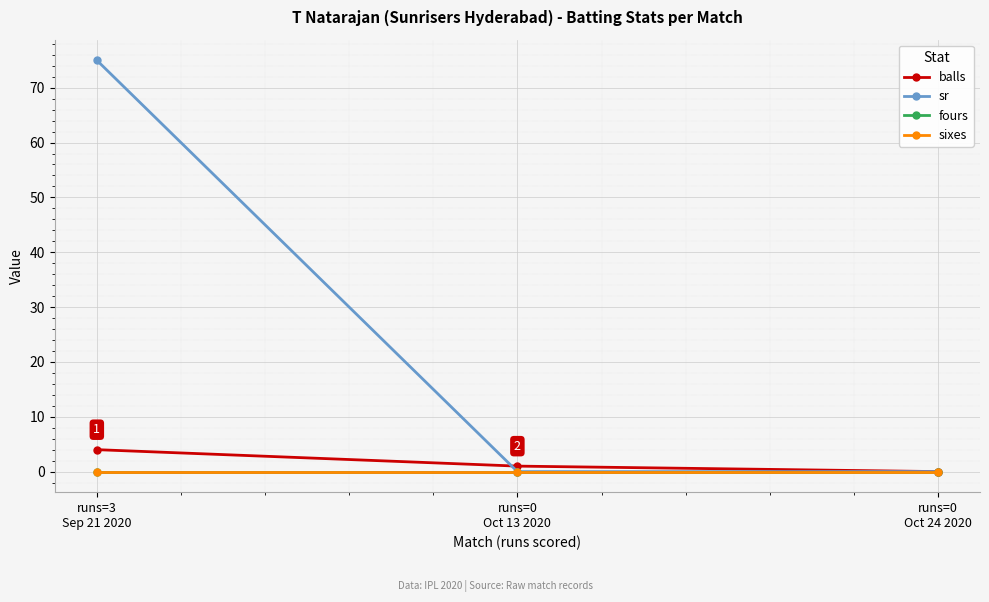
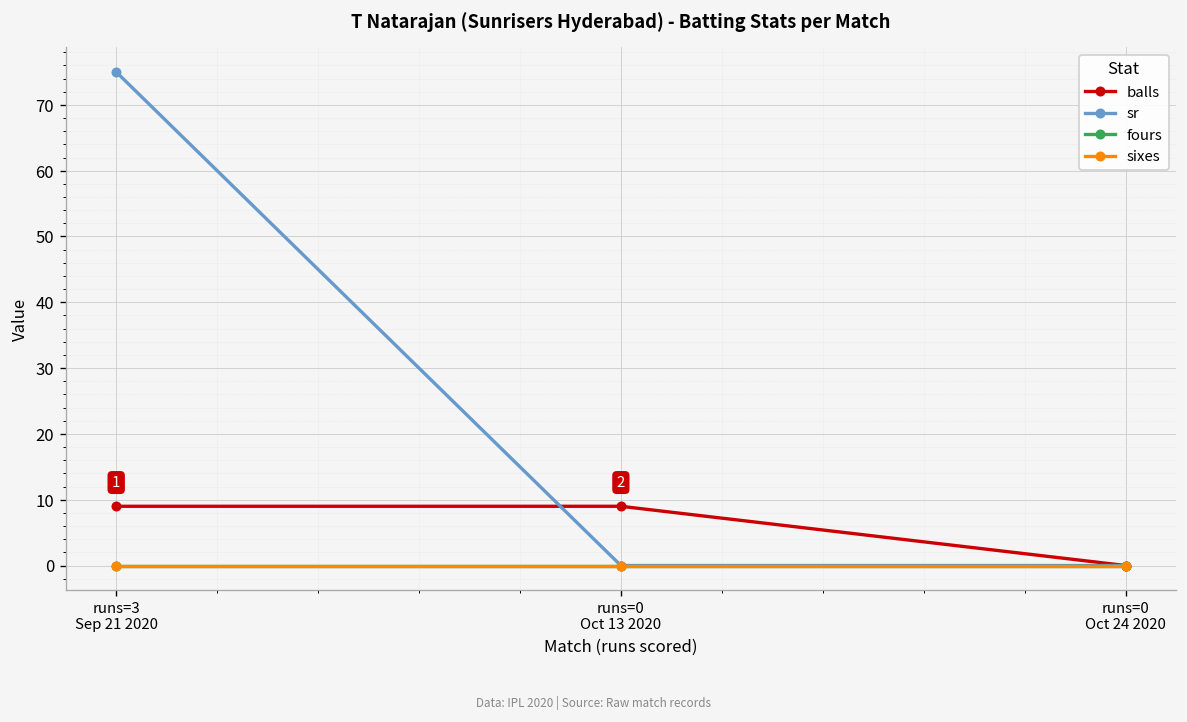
balls, runs=3 Sep 21 2020: 4 -> 9
balls, runs=0 Oct 13 2020: 1 -> 9
